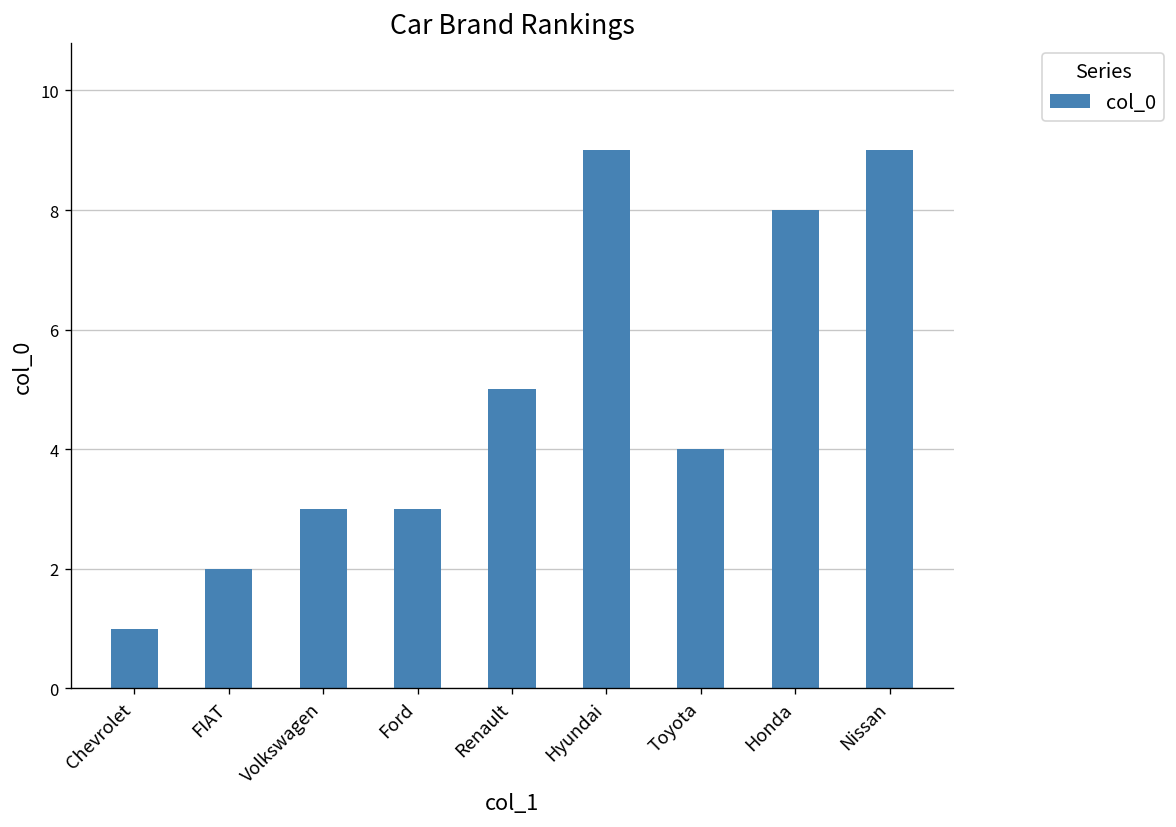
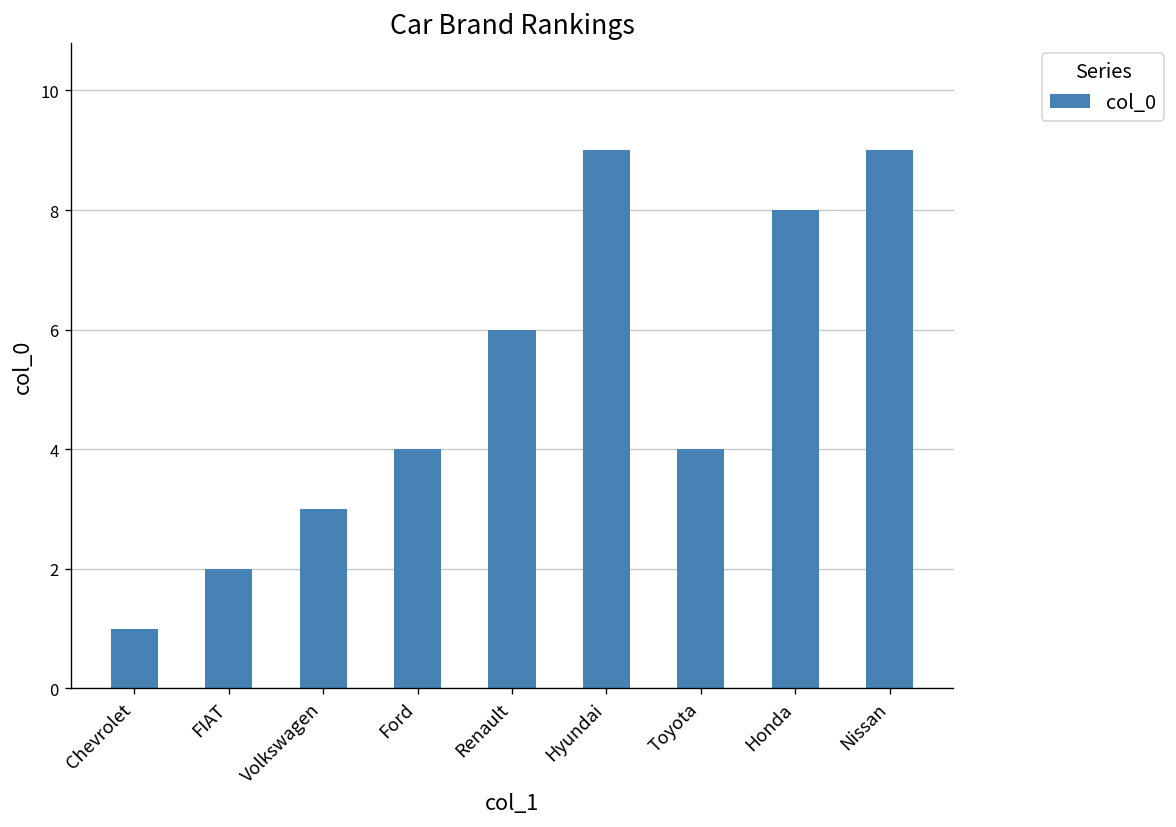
Ford: 3 -> 4
Renault: 5 -> 6
